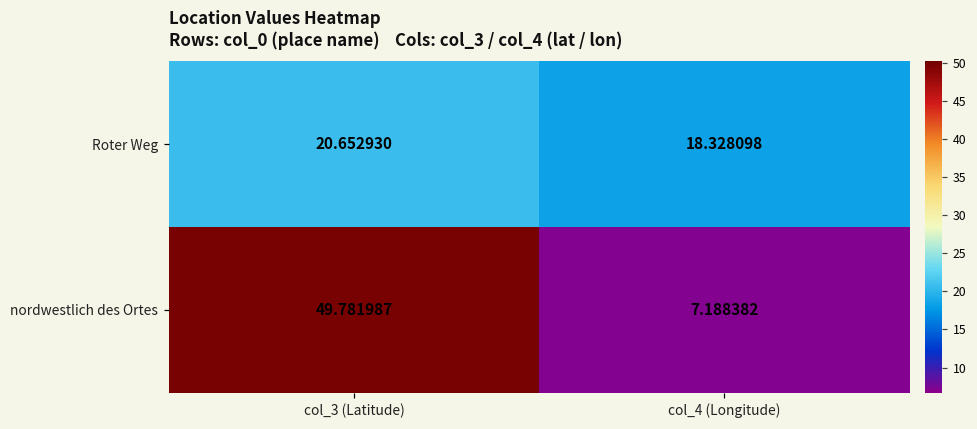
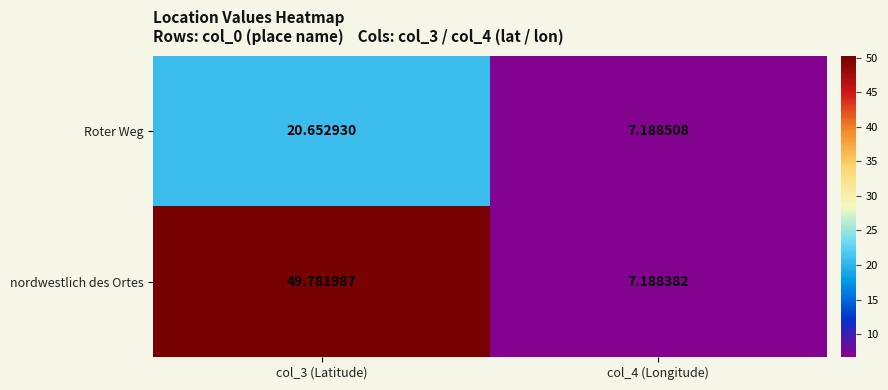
Roter Weg, col_4 (Longitude): 18.328098 -> 7.188508
